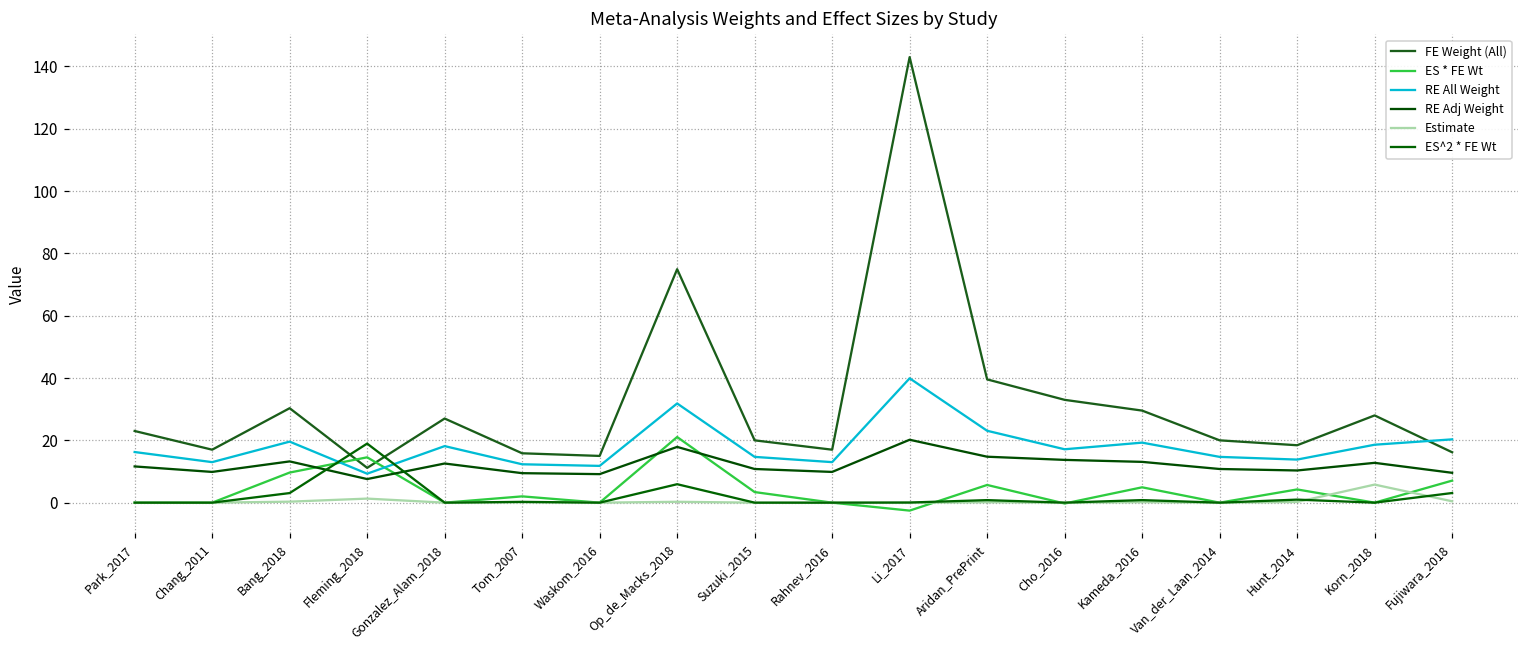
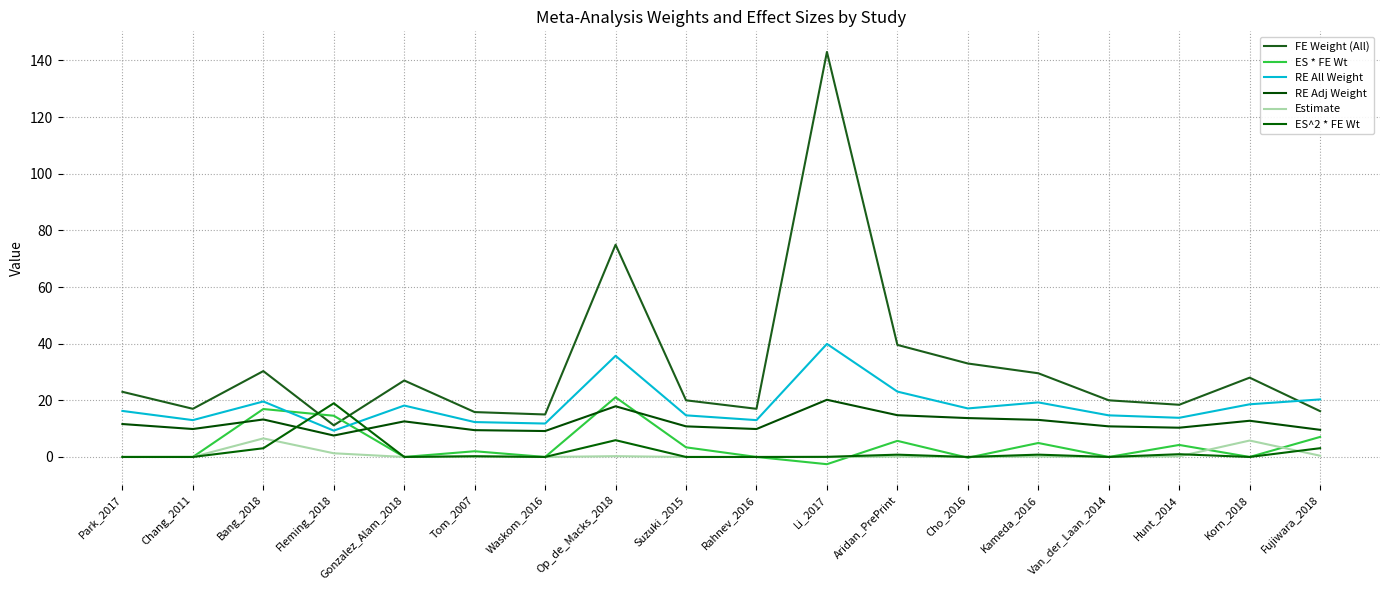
ES * FE Wt, Bang_2018: 10 -> 17
Estimate, Bang_2018: 0 -> 7
RE All Weight, Op_de_Macks_2018: 32 -> 36
